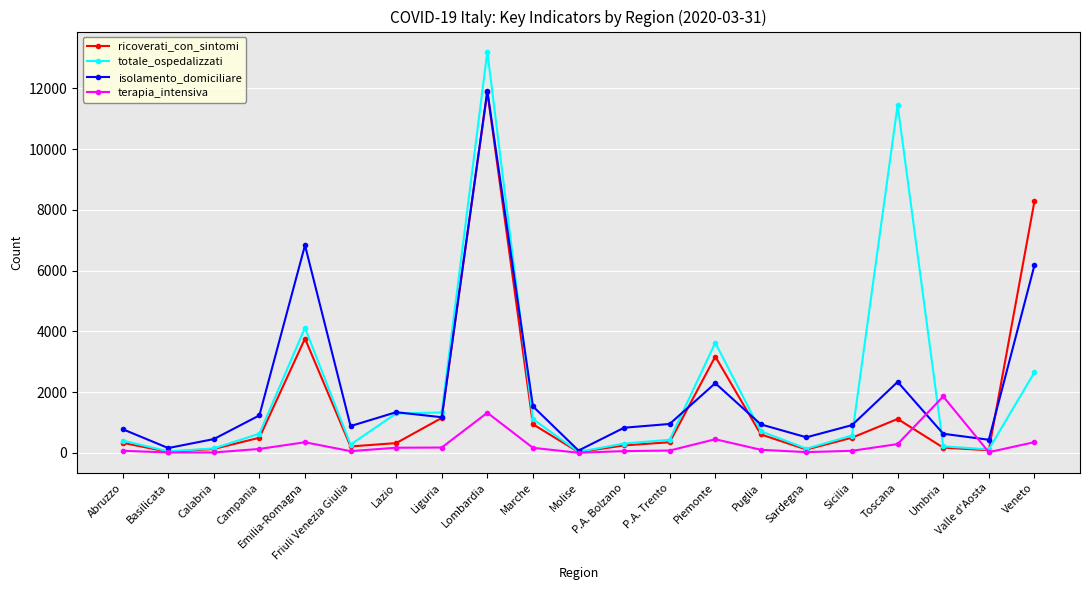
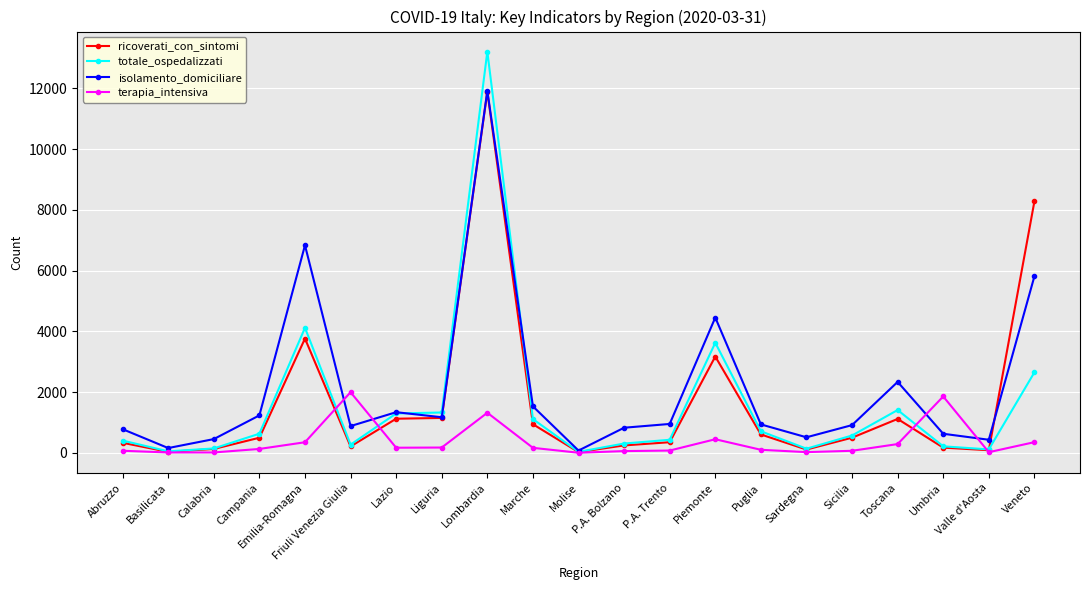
terapia_intensiva, Friuli Venezia Giulia: 100 -> 2000
ricoverati_con_sintomi, Lazio: 300 -> 1100
isolamento_domiciliare, Piemonte: 2300 -> 4500
totale_ospedalizzati, Toscana: 11500 -> 1400
isolamento_domiciliare, Veneto: 6200 -> 5800
